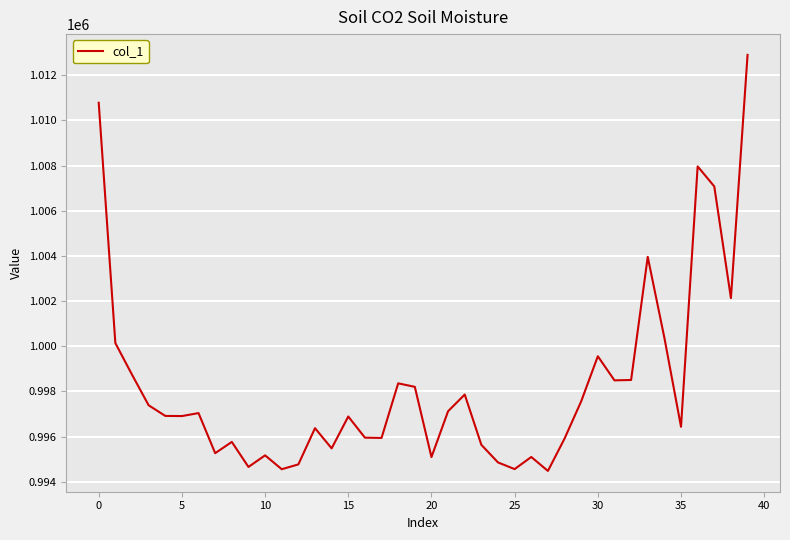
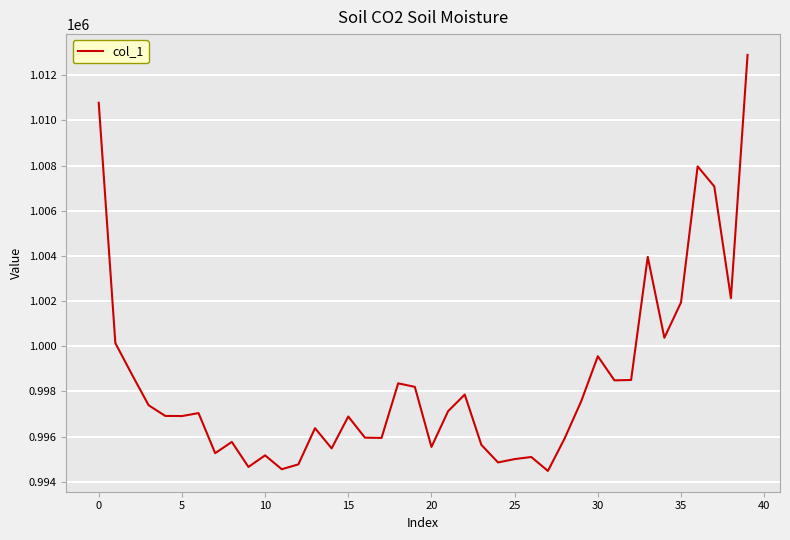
20: 995100 -> 995500
25: 994600 -> 995000
35: 996400 -> 1001900
